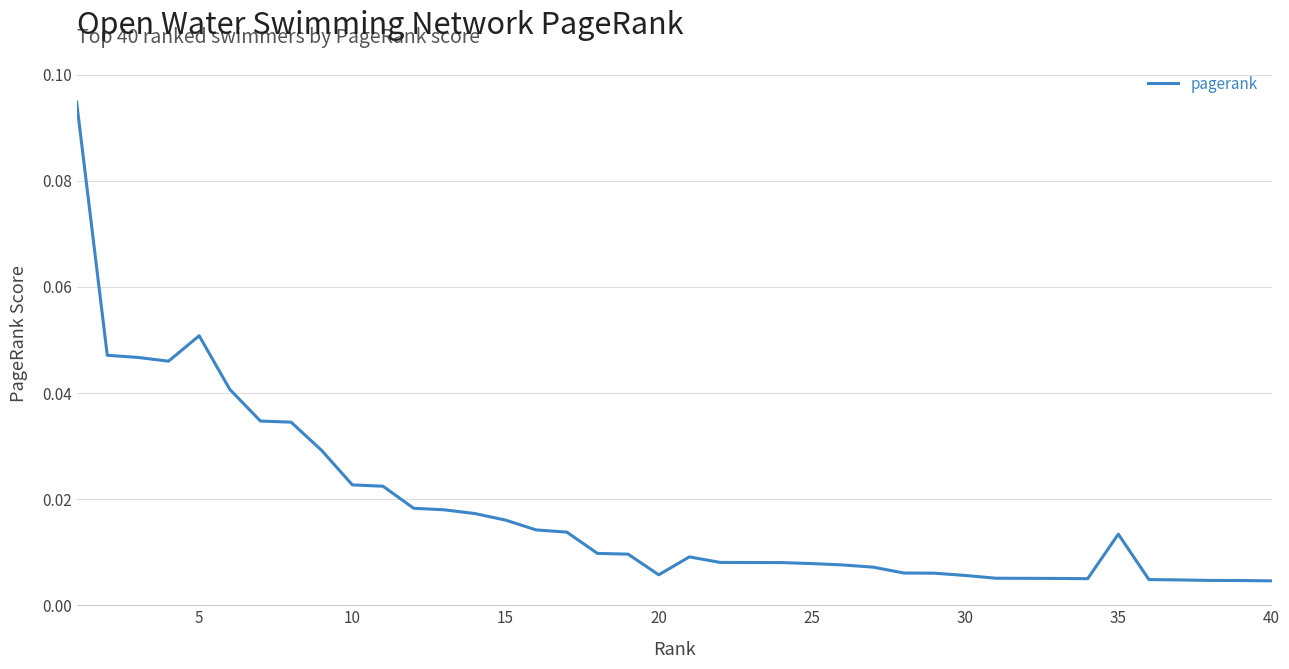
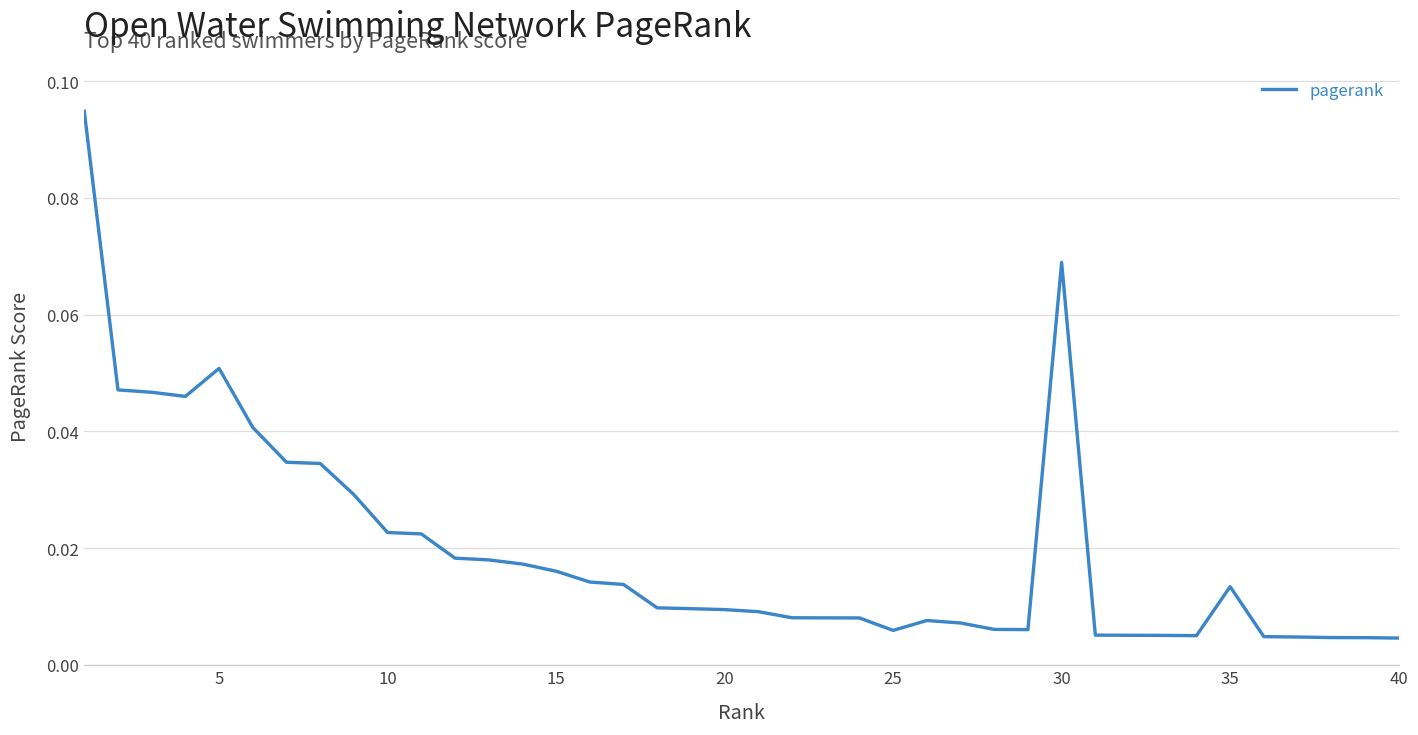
20: 0.006 -> 0.009
25: 0.008 -> 0.006
30: 0.006 -> 0.069
